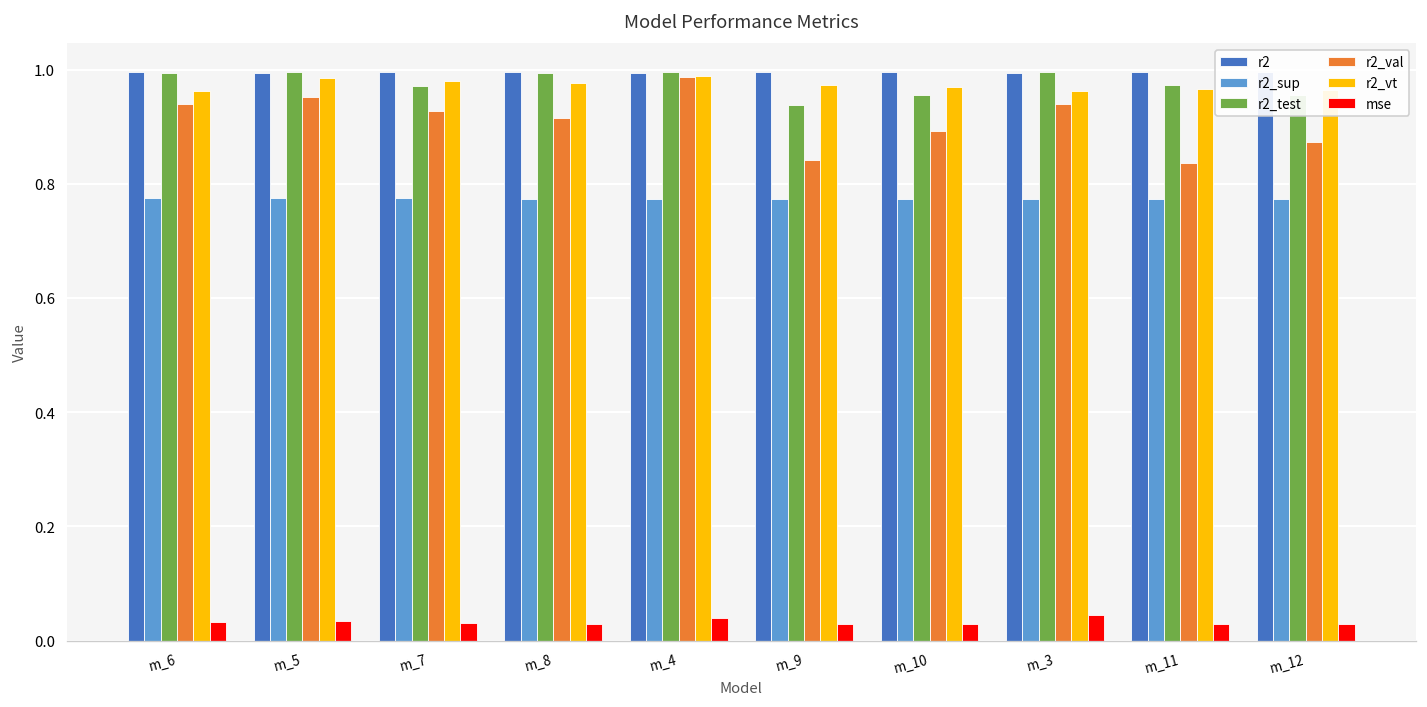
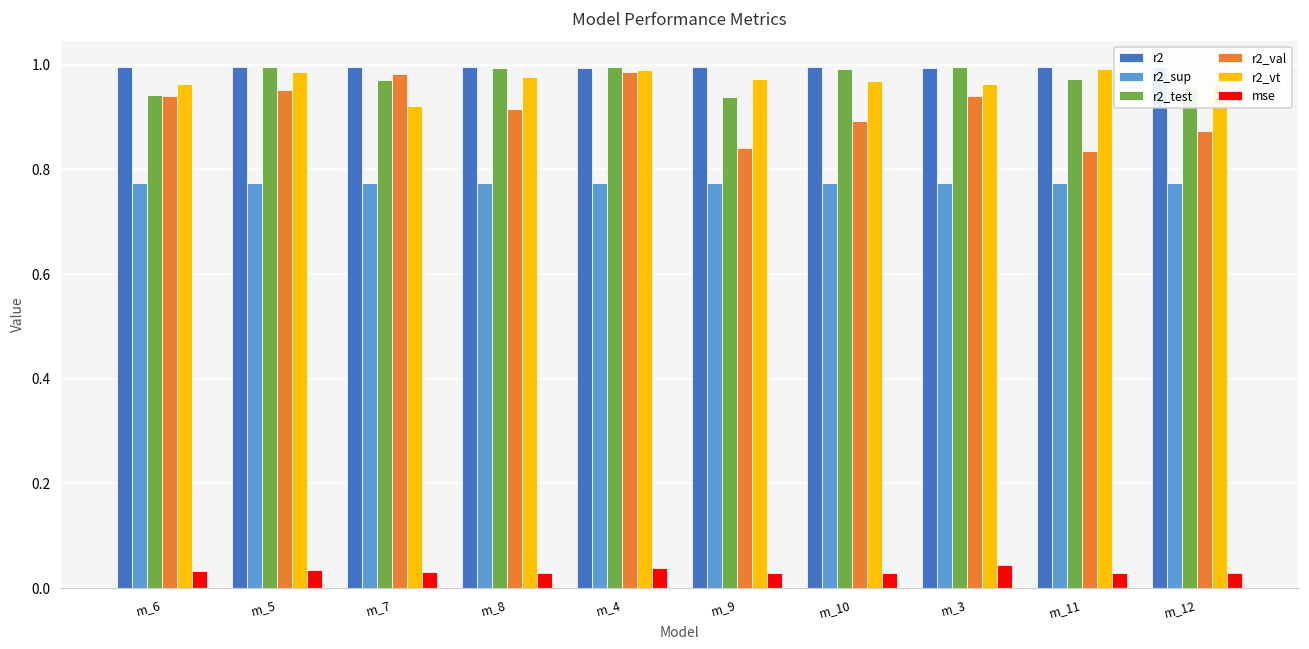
r2_test, m_6: 0.99 -> 0.94
r2_val, m_7: 0.93 -> 0.98
r2_vt, m_7: 0.98 -> 0.92
r2_test, m_10: 0.96 -> 0.99
r2_vt, m_11: 0.97 -> 0.99
